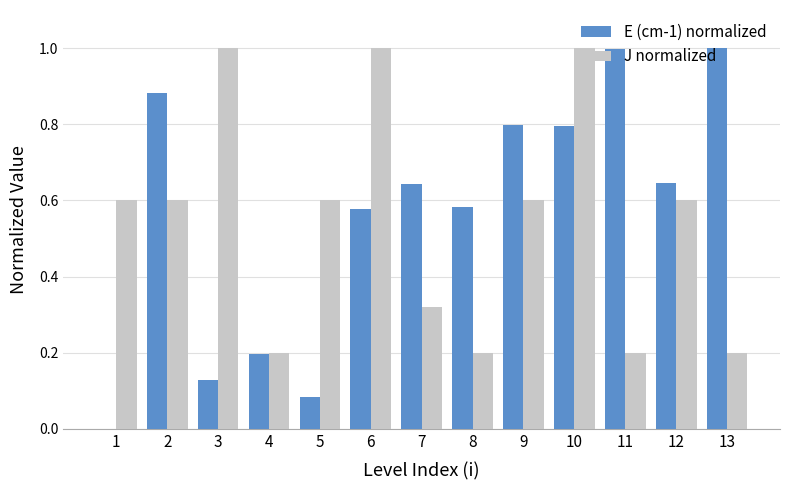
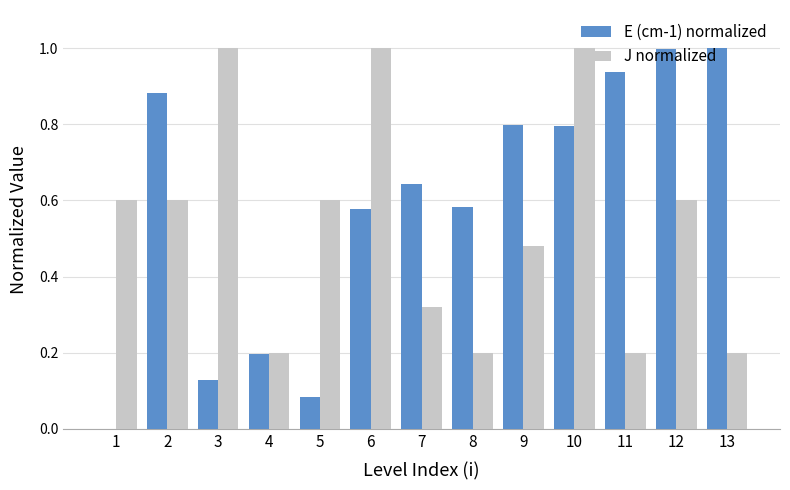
J normalized, 9: 0.60 -> 0.48
E (cm-1) normalized, 11: 1.00 -> 0.94
E (cm-1) normalized, 12: 0.65 -> 1.00
